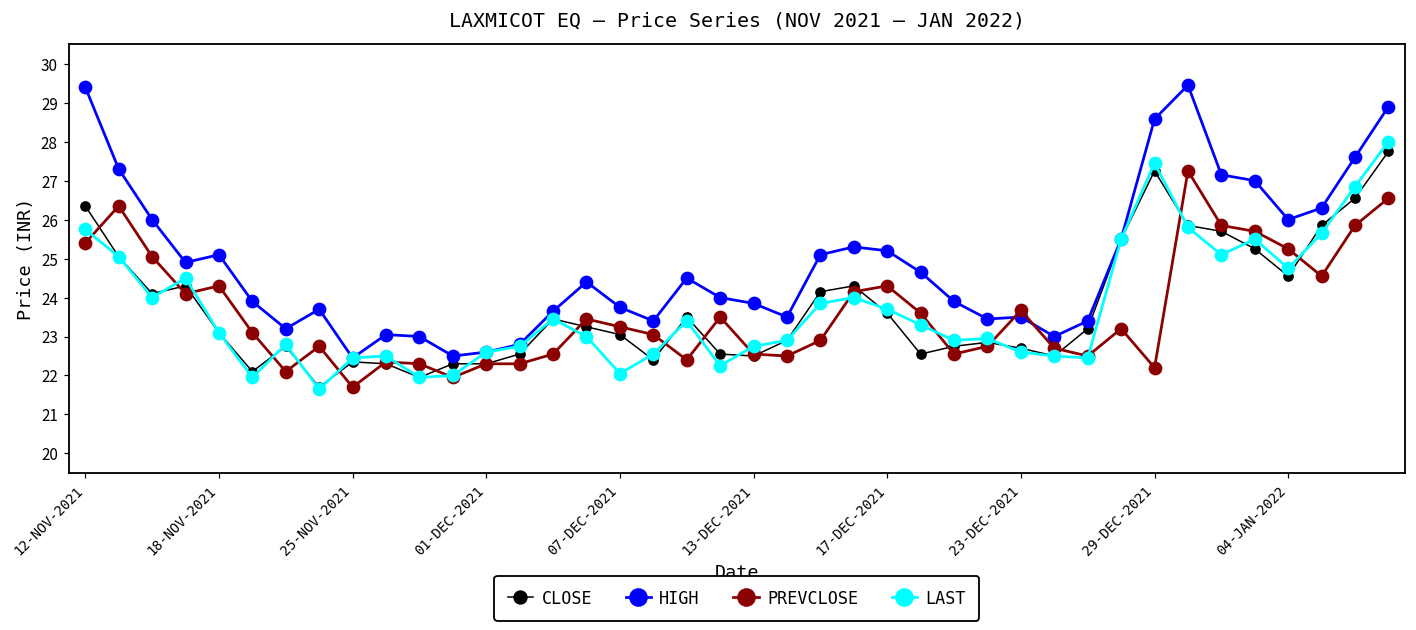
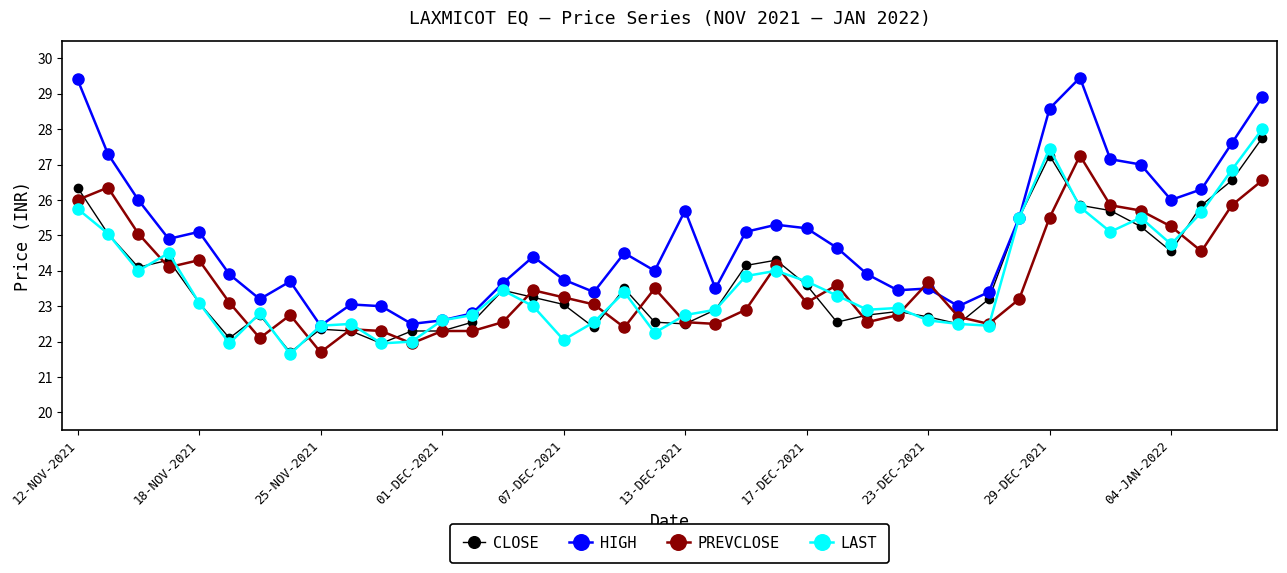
PREVCLOSE, 12-NOV-2021: 25.4 -> 26.0
HIGH, 13-DEC-2021: 23.9 -> 25.7
PREVCLOSE, 17-DEC-2021: 24.3 -> 23.1
PREVCLOSE, 29-DEC-2021: 22.2 -> 25.5
